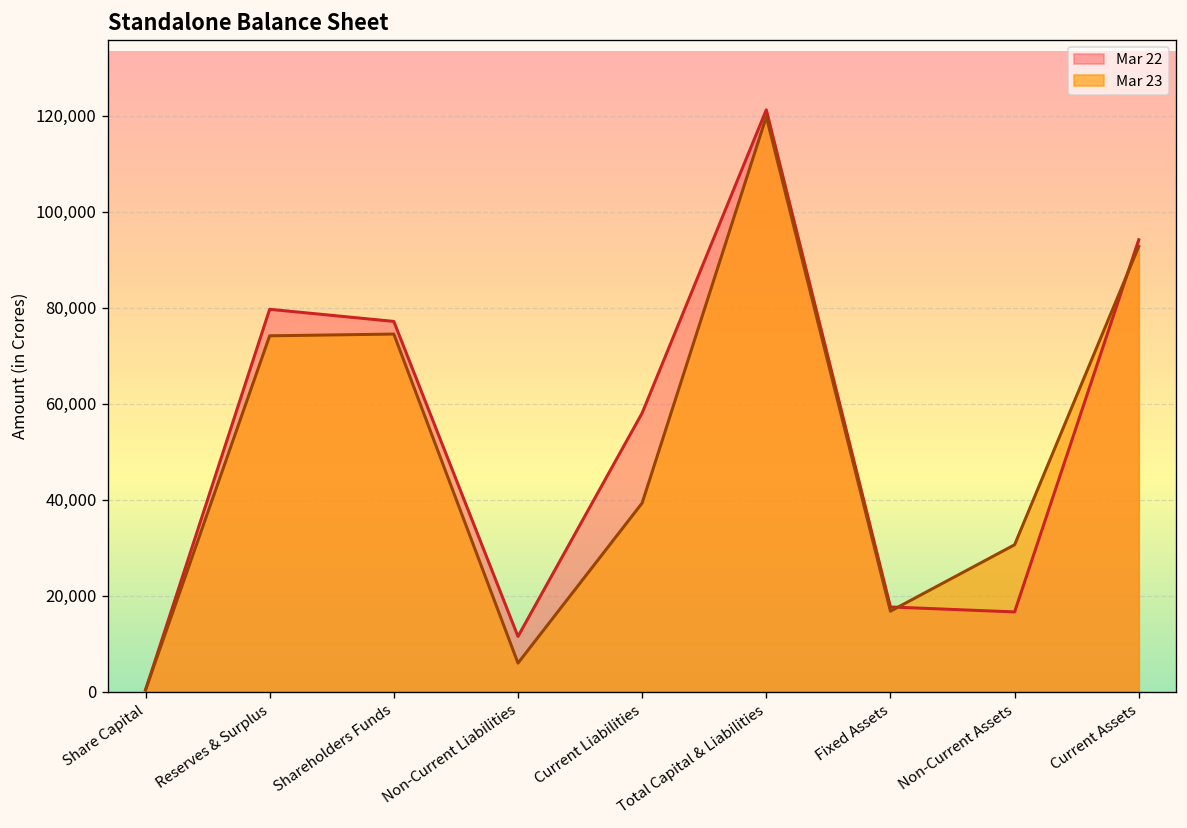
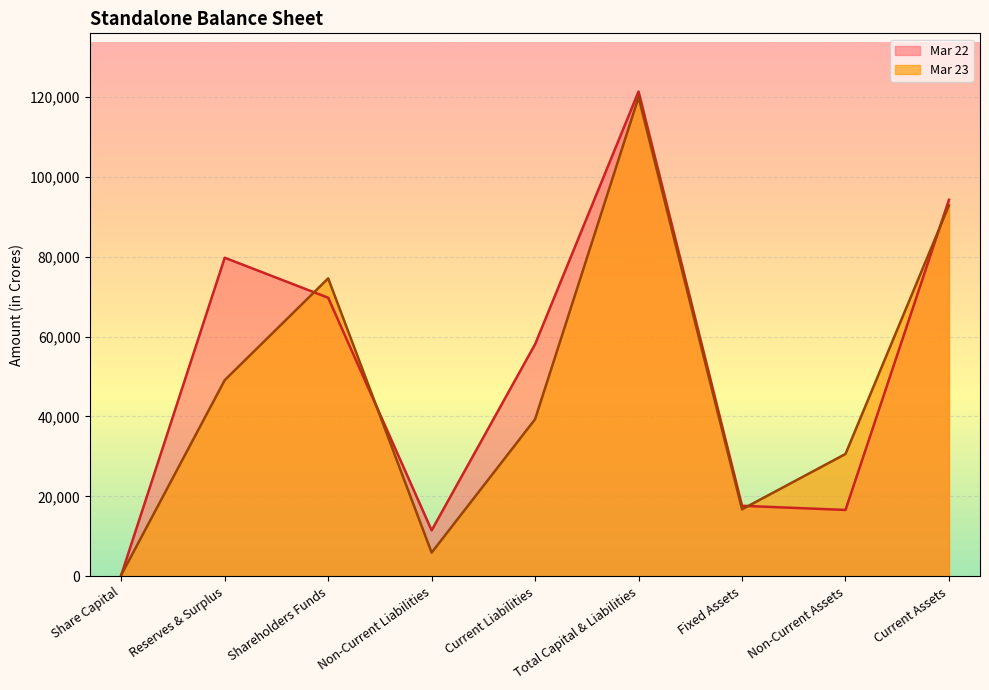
Mar 23, Reserves & Surplus: 74,000 -> 49,000
Mar 22, Shareholders Funds: 77,000 -> 70,000
